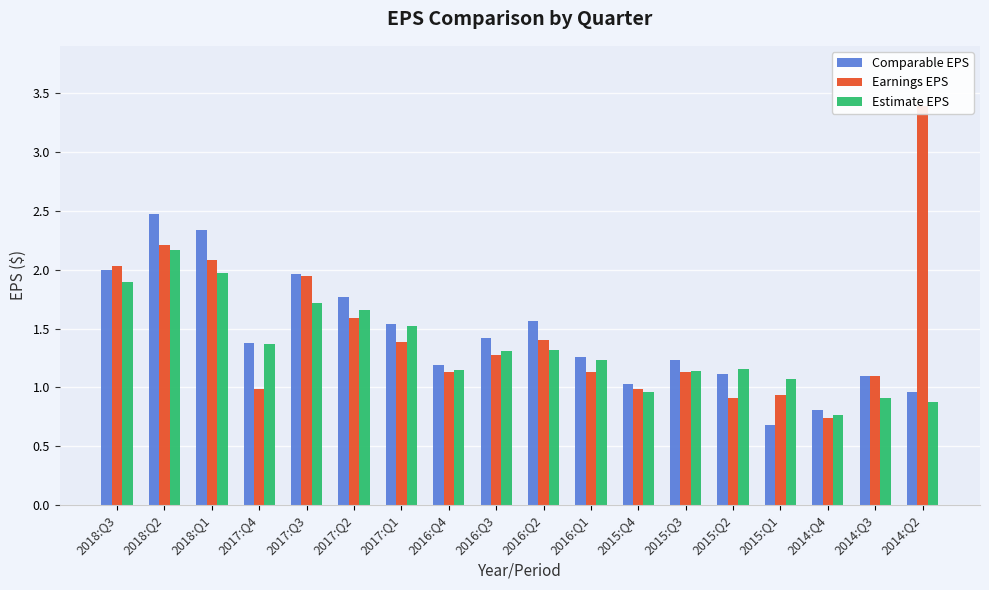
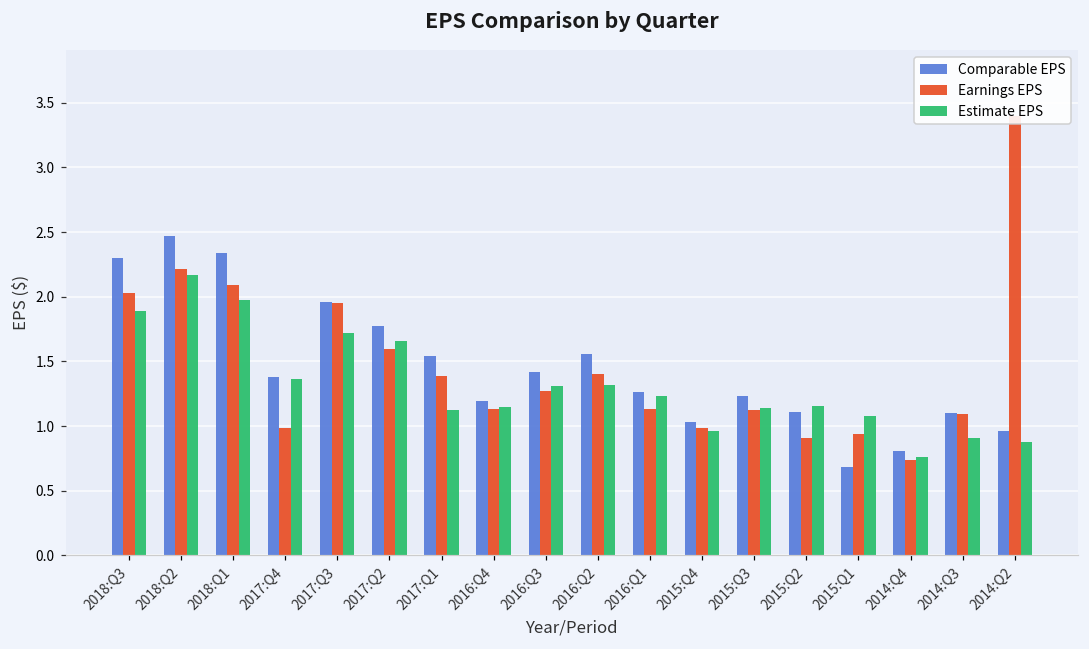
Comparable EPS, 2018:Q3: 2.0 -> 2.3
Estimate EPS, 2017:Q1: 1.52 -> 1.13
